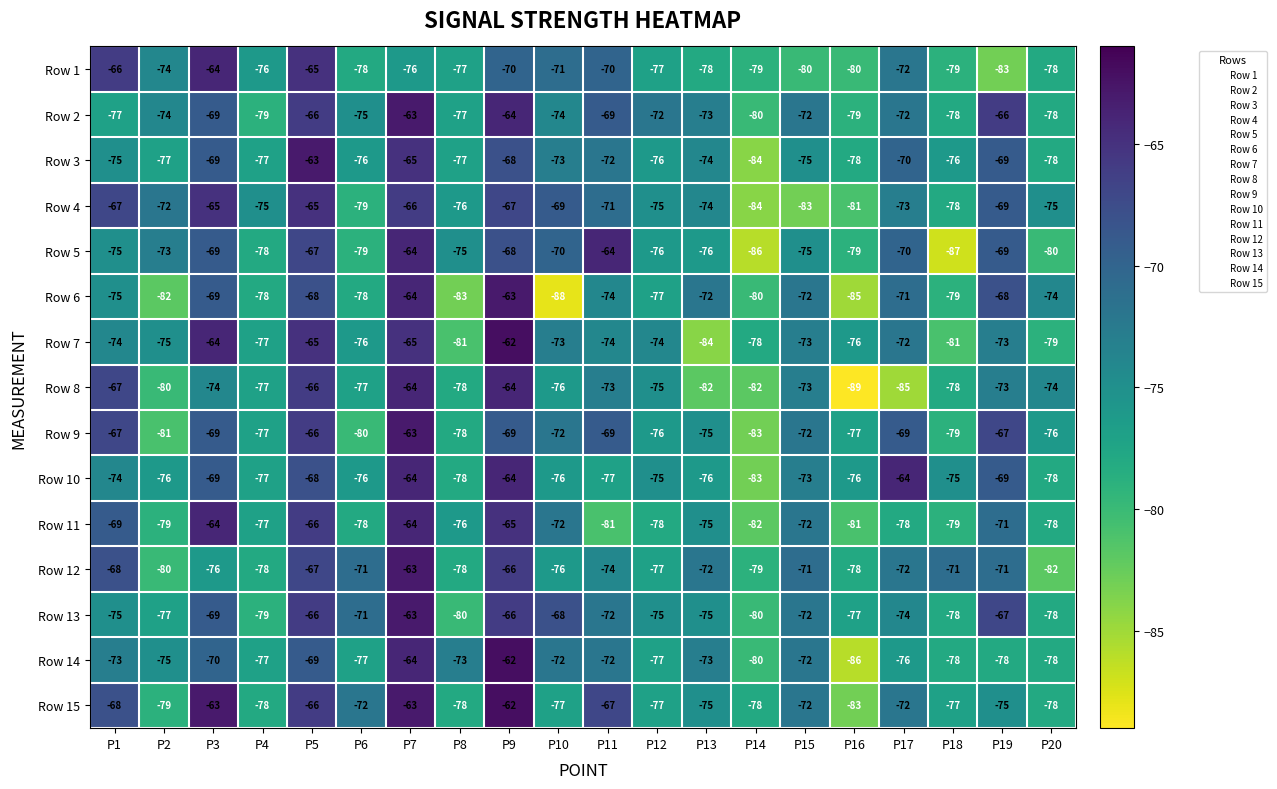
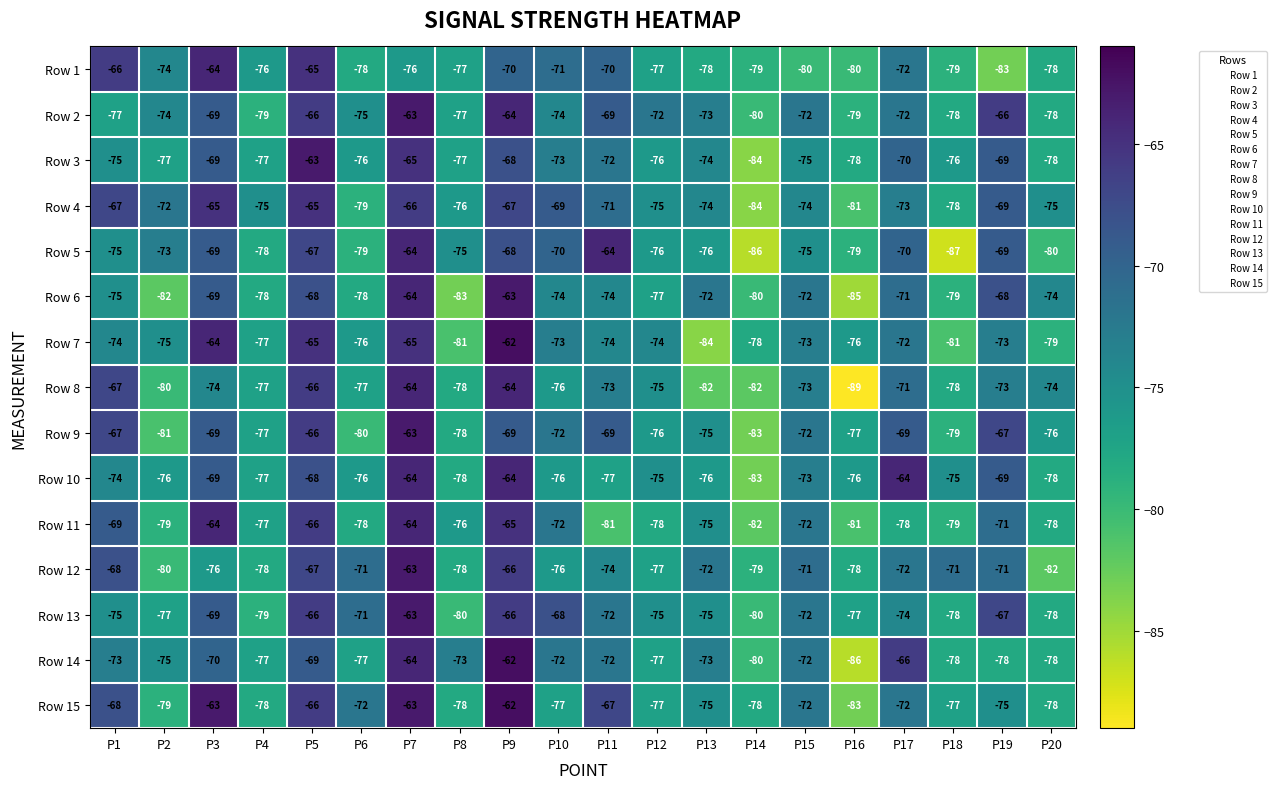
Row 4, P15: -83 -> -74
Row 6, P10: -88 -> -74
Row 8, P17: -85 -> -71
Row 14, P17: -76 -> -66
